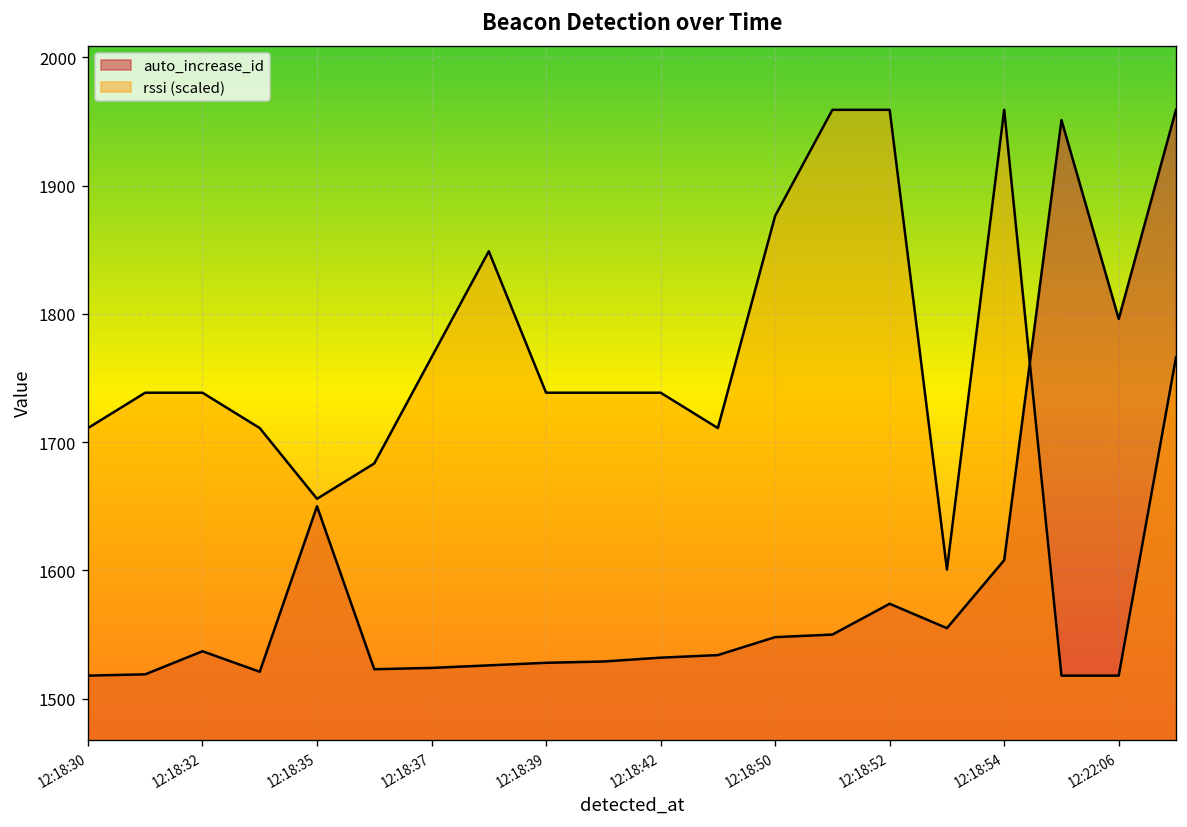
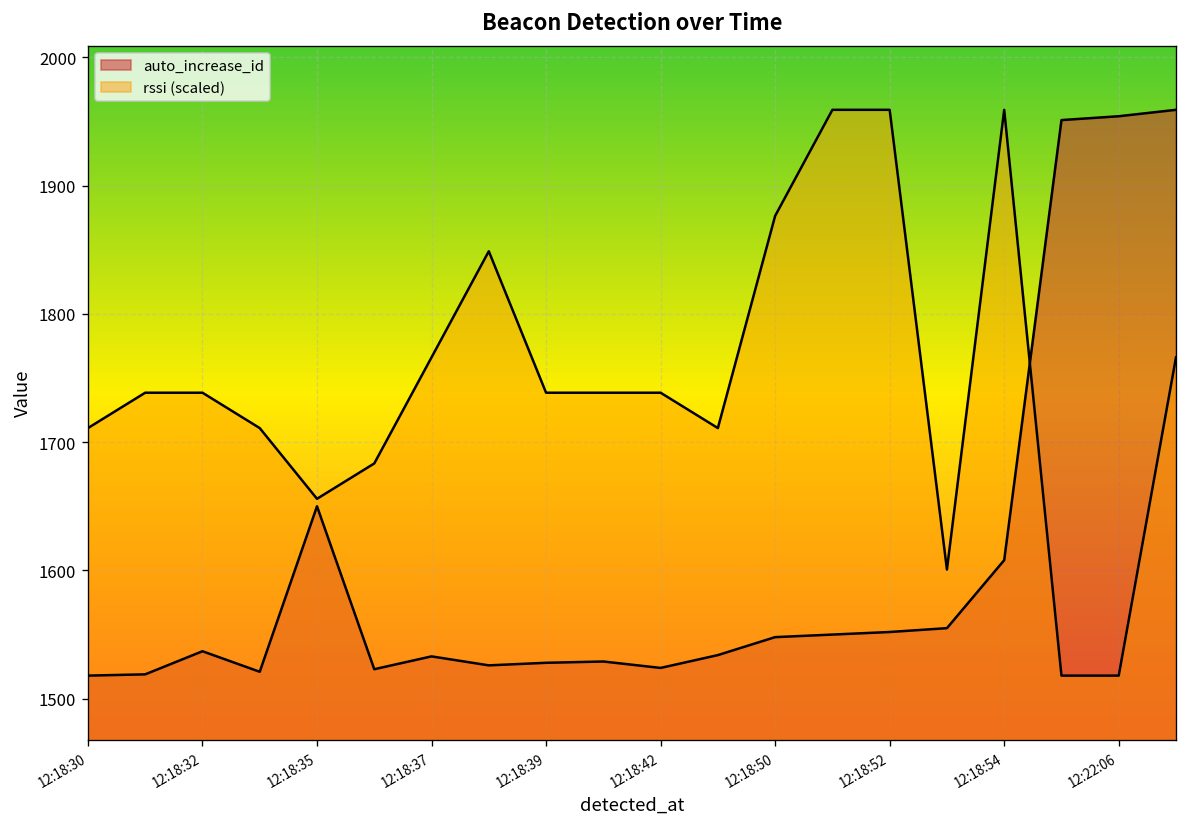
auto_increase_id, 12:18:37: 1524 -> 1533
auto_increase_id, 12:18:42: 1532 -> 1524
auto_increase_id, 12:18:52: 1574 -> 1552
auto_increase_id, 12:22:06: 1796 -> 1954
